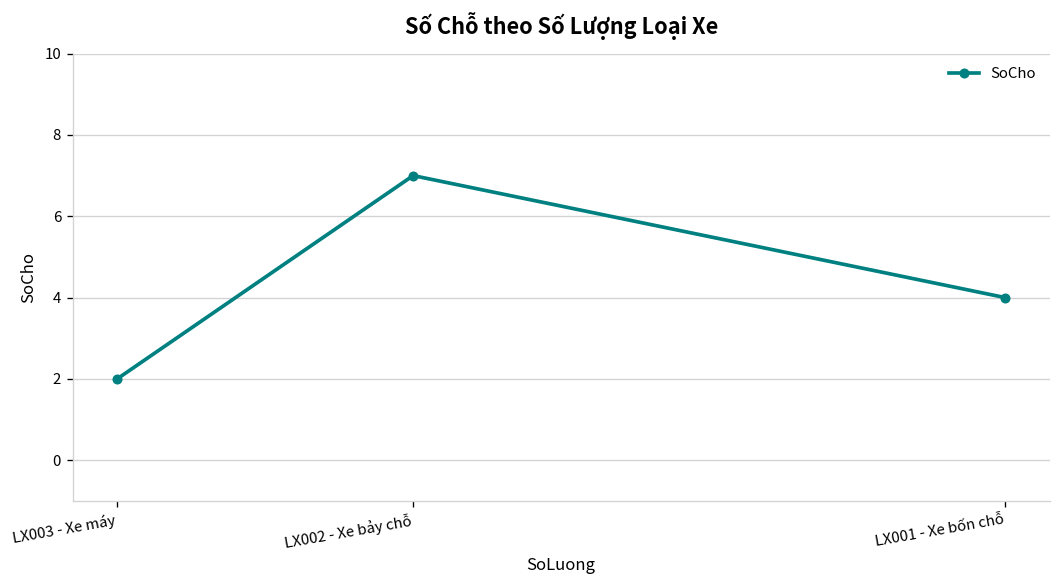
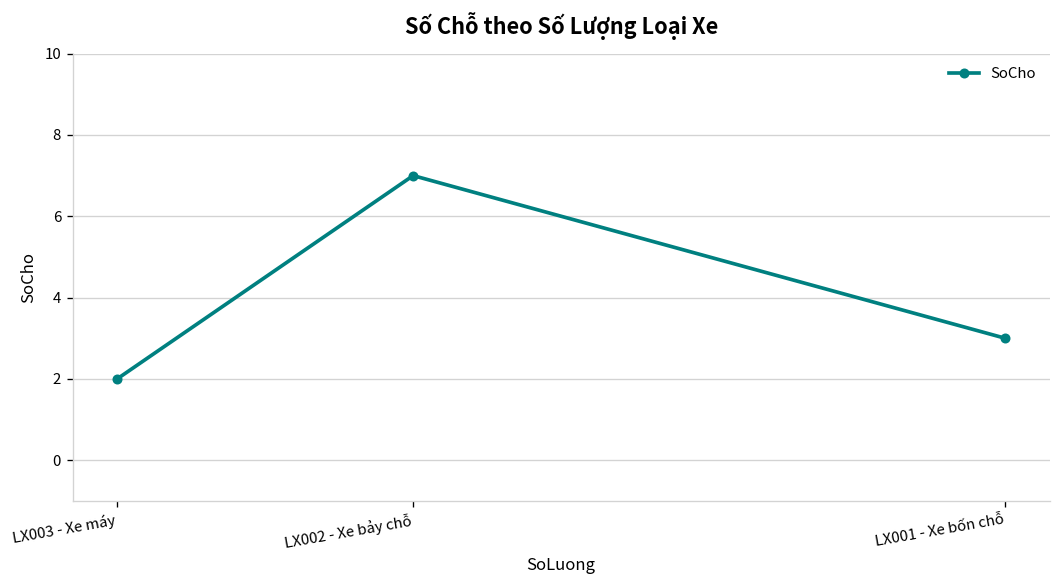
LX001 - Xe bốn chỗ: 4 -> 3
